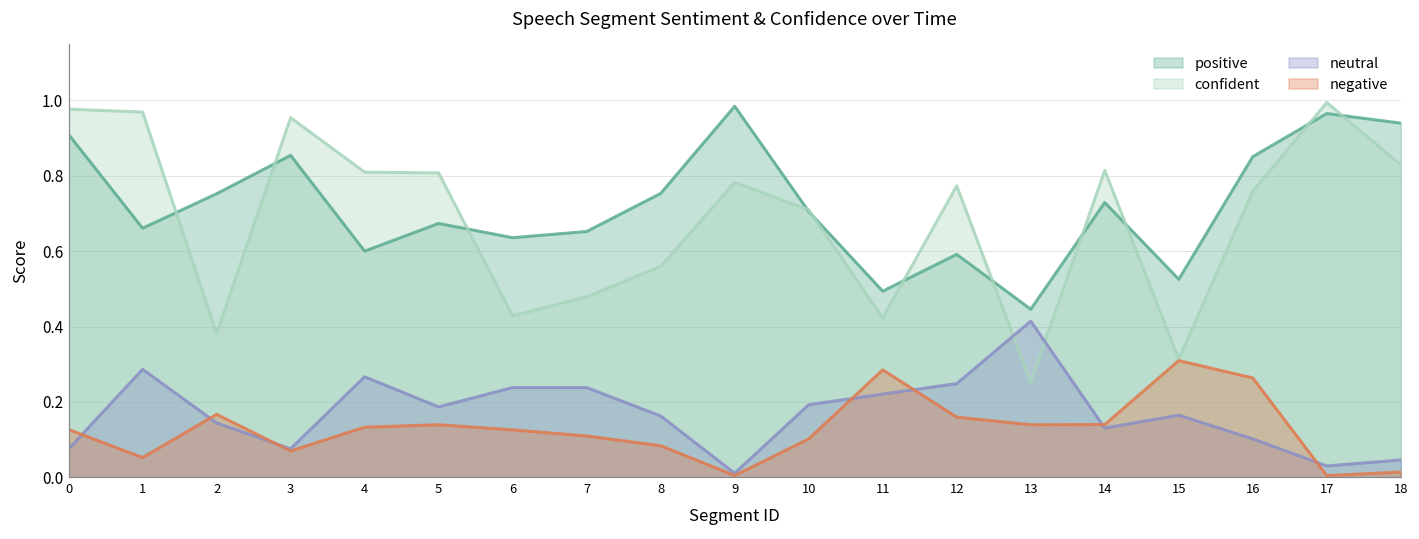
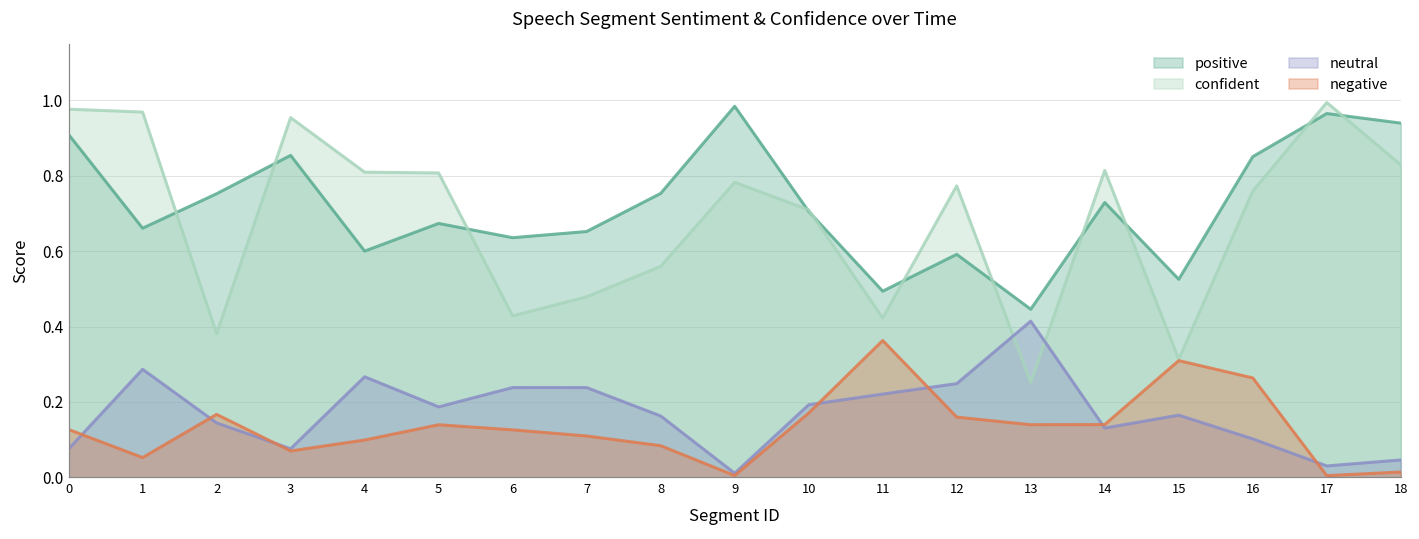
negative, 4: 0.13 -> 0.10
negative, 10: 0.10 -> 0.17
negative, 11: 0.29 -> 0.36
